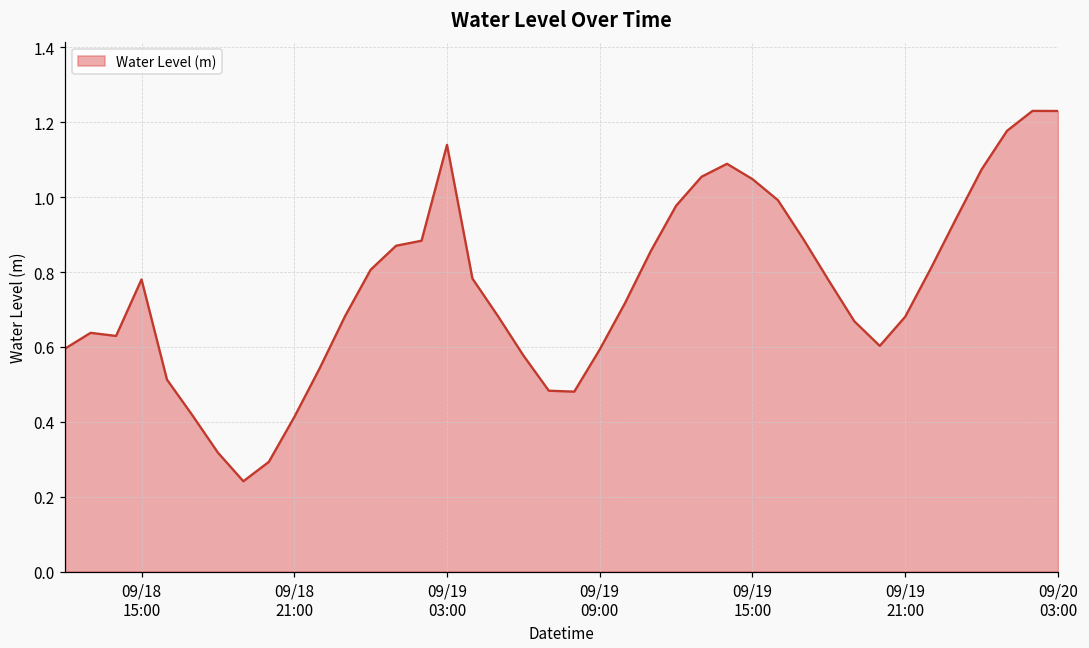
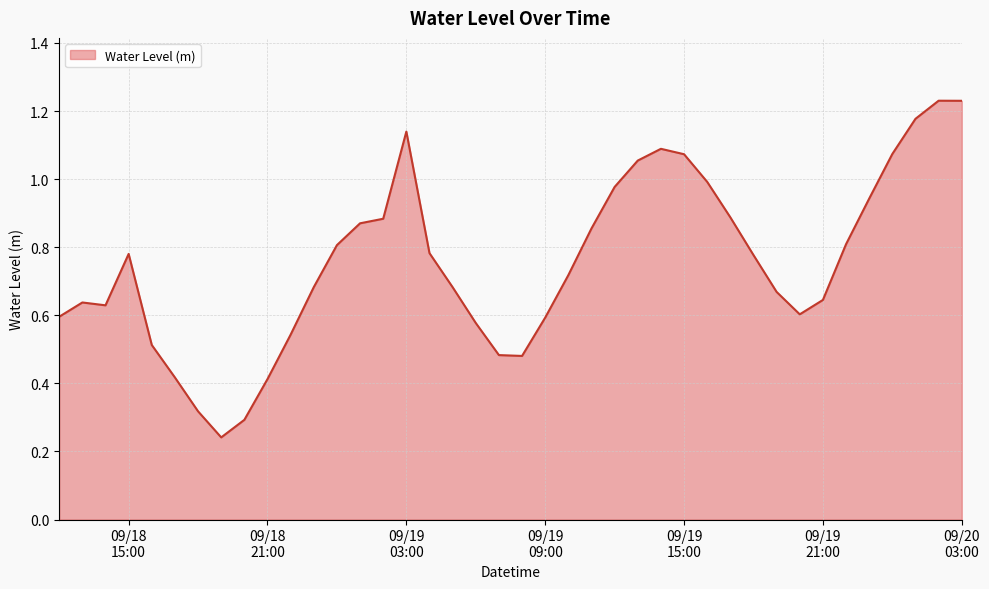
09/19 15:00: 1.05 -> 1.07
09/19 21:00: 0.68 -> 0.65
